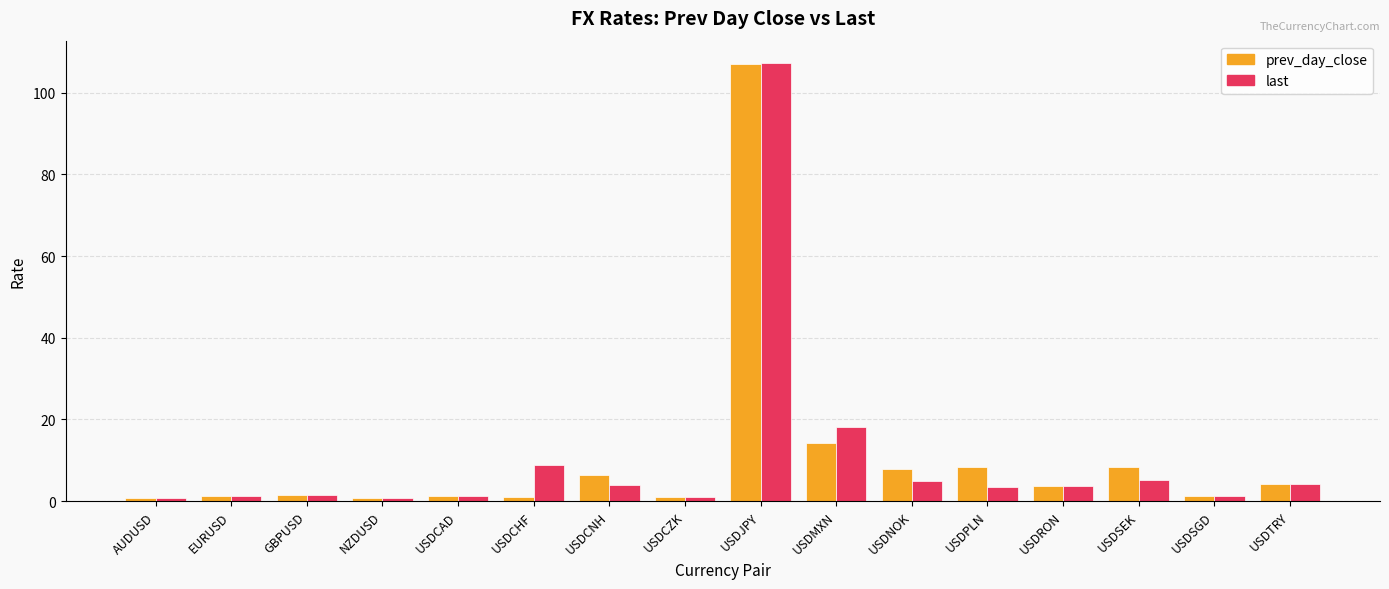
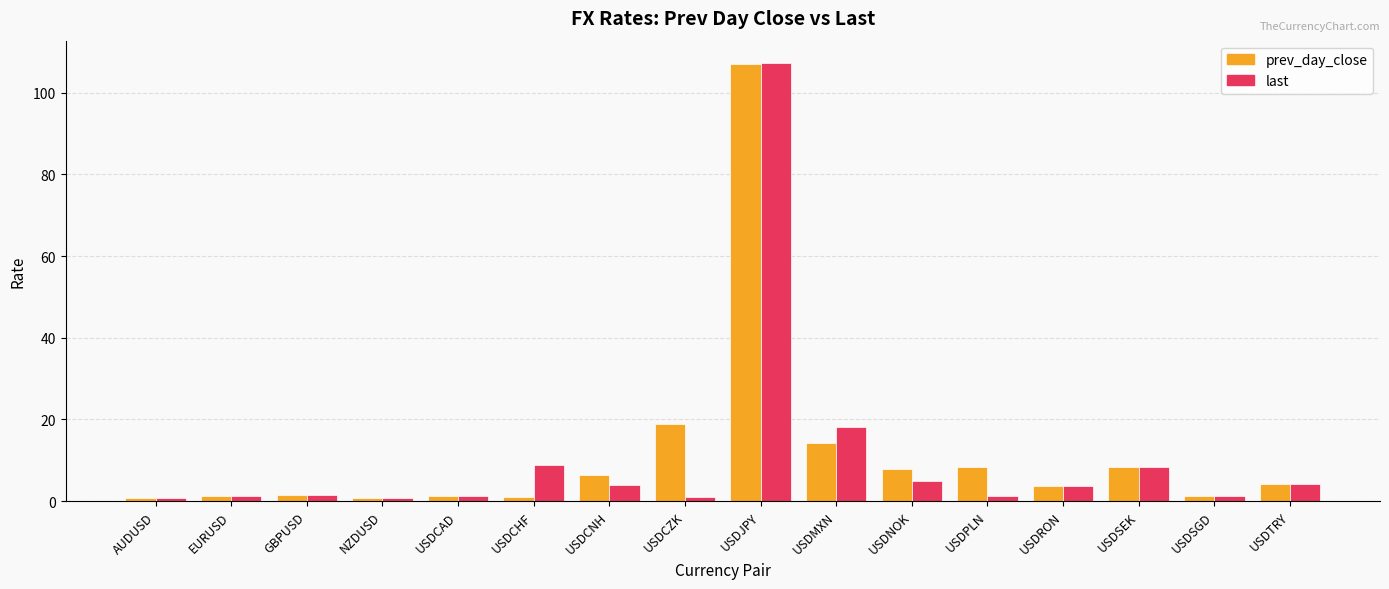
prev_day_close, USDCZK: 1 -> 19
last, USDPLN: 3 -> 1
last, USDSEK: 5 -> 8
